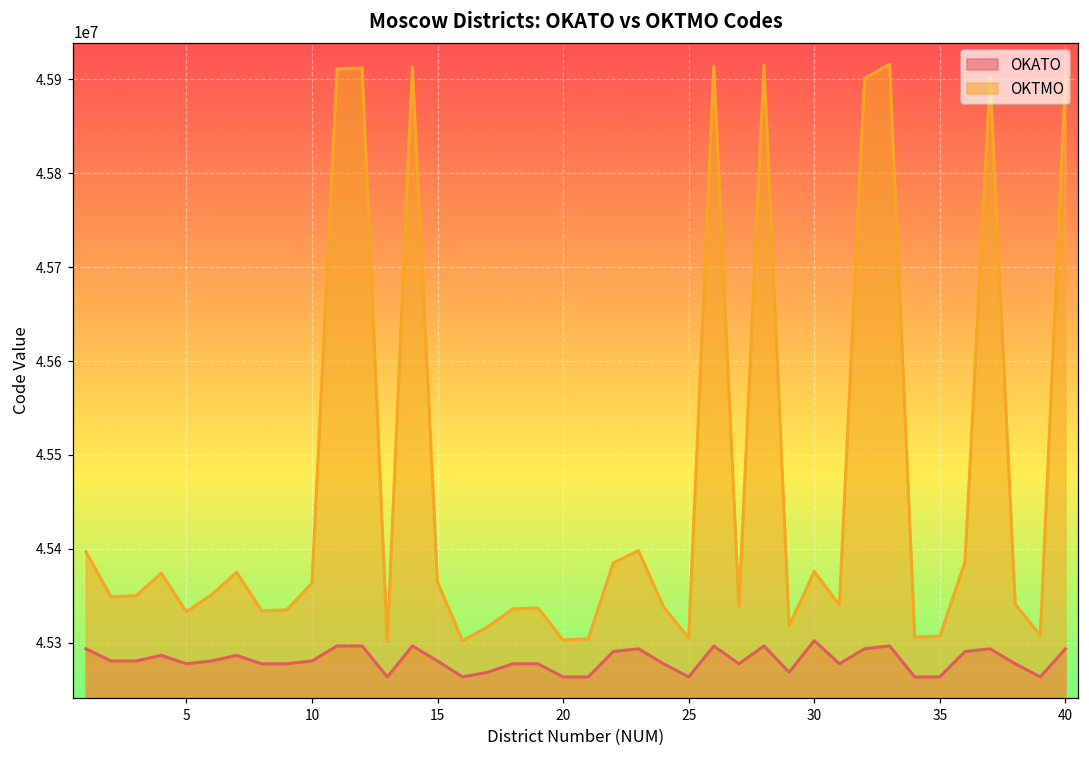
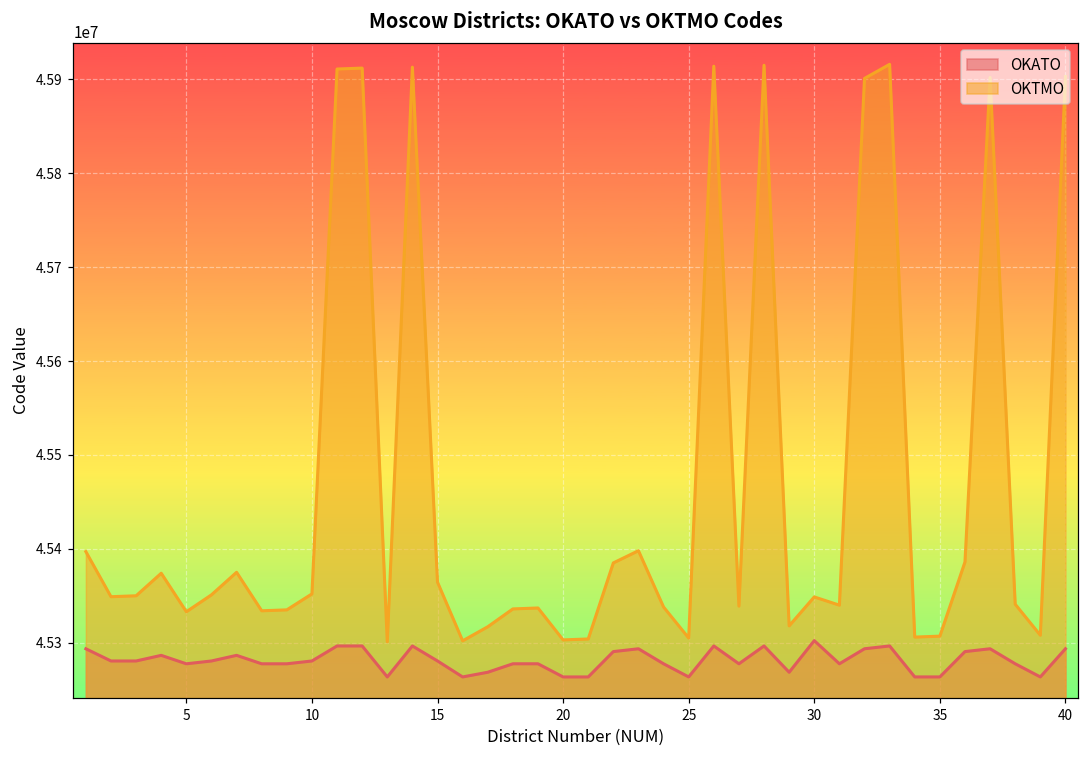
OKTMO, 10: 45360000 -> 45350000
OKTMO, 30: 45380000 -> 45350000
